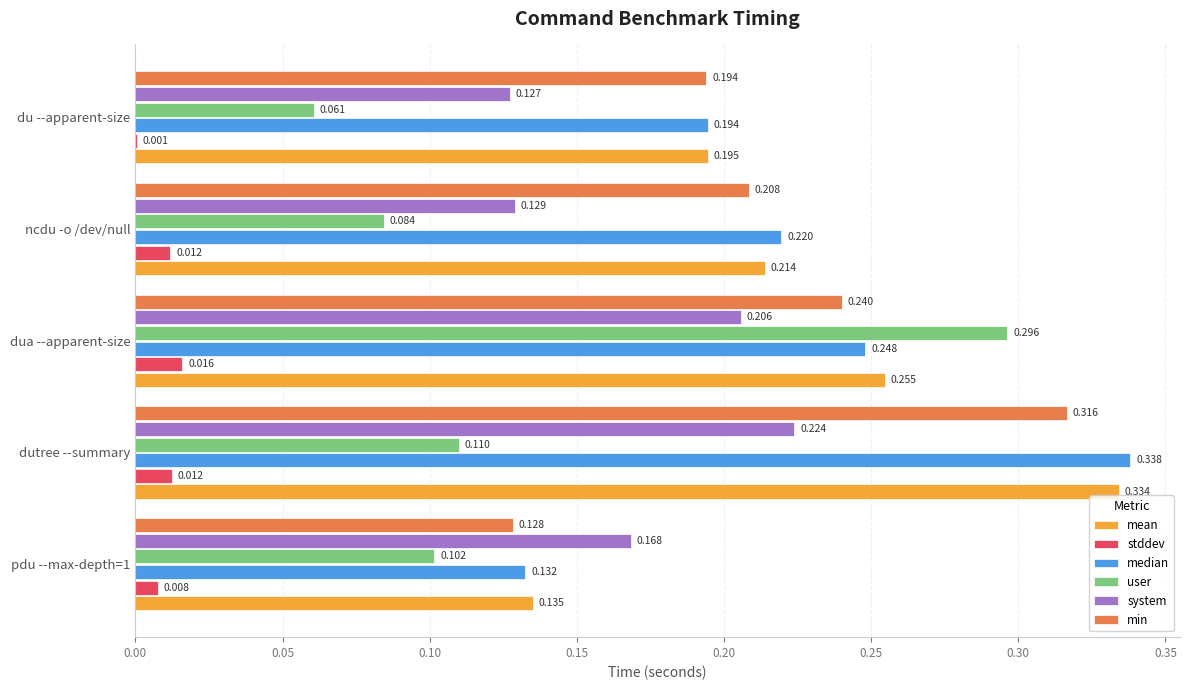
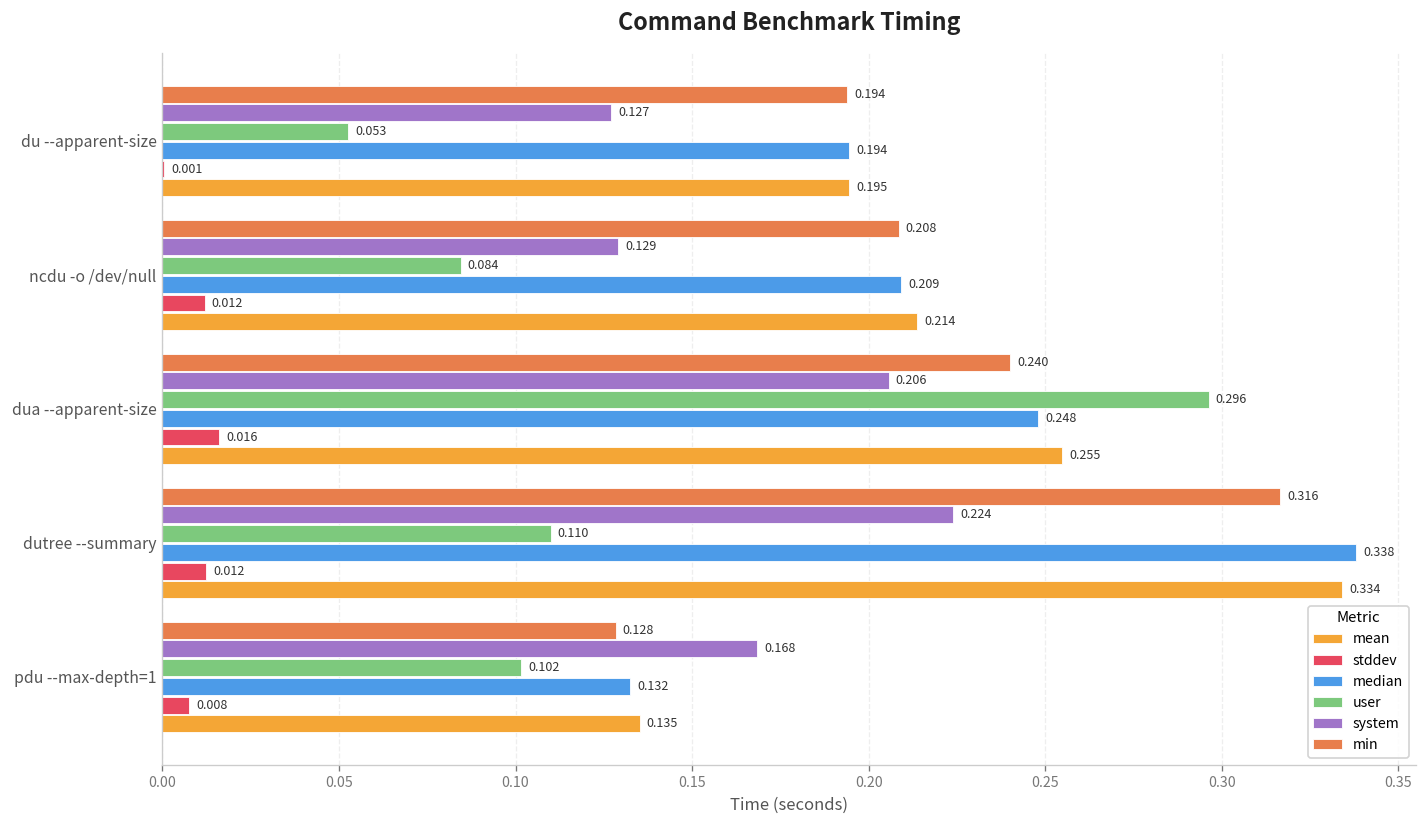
user, du --apparent-size: 0.061 -> 0.053
median, ncdu -o /dev/null: 0.220 -> 0.209
